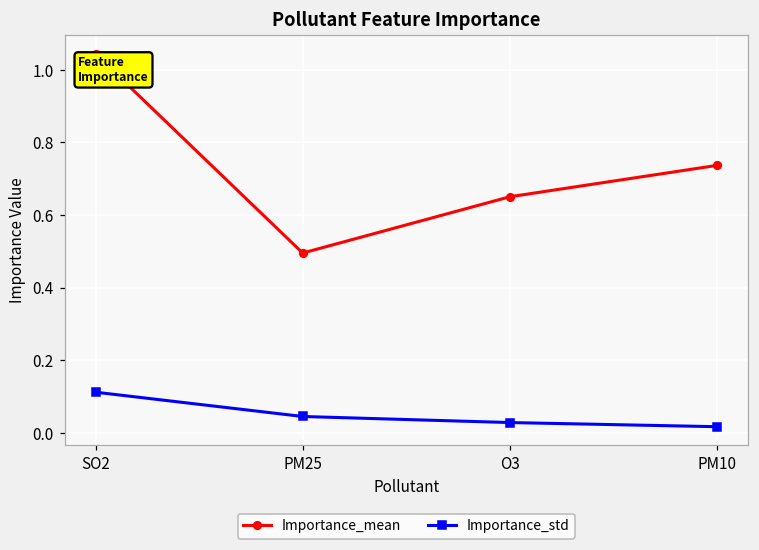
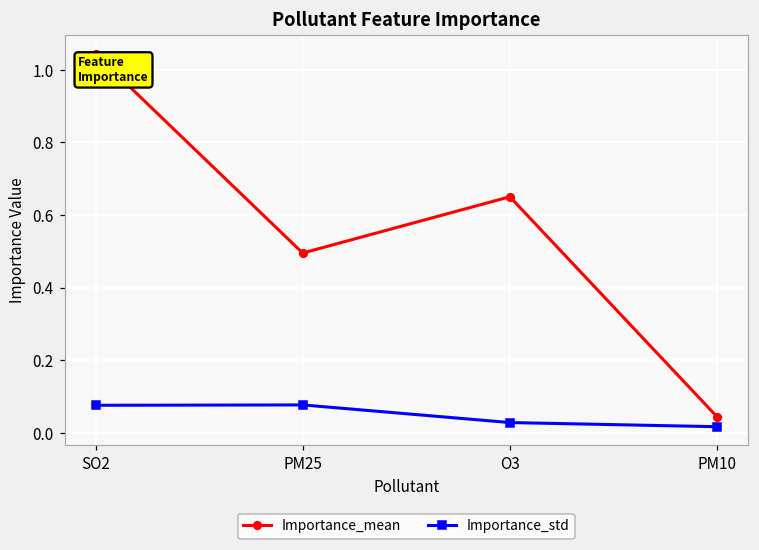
Importance_std, SO2: 0.11 -> 0.08
Importance_std, PM25: 0.05 -> 0.08
Importance_mean, PM10: 0.74 -> 0.04
